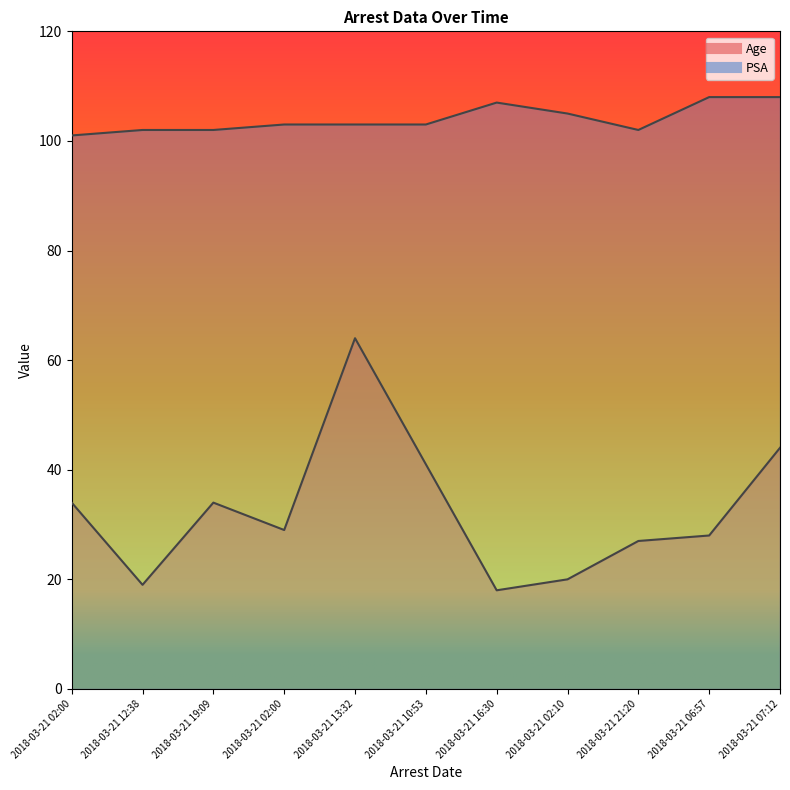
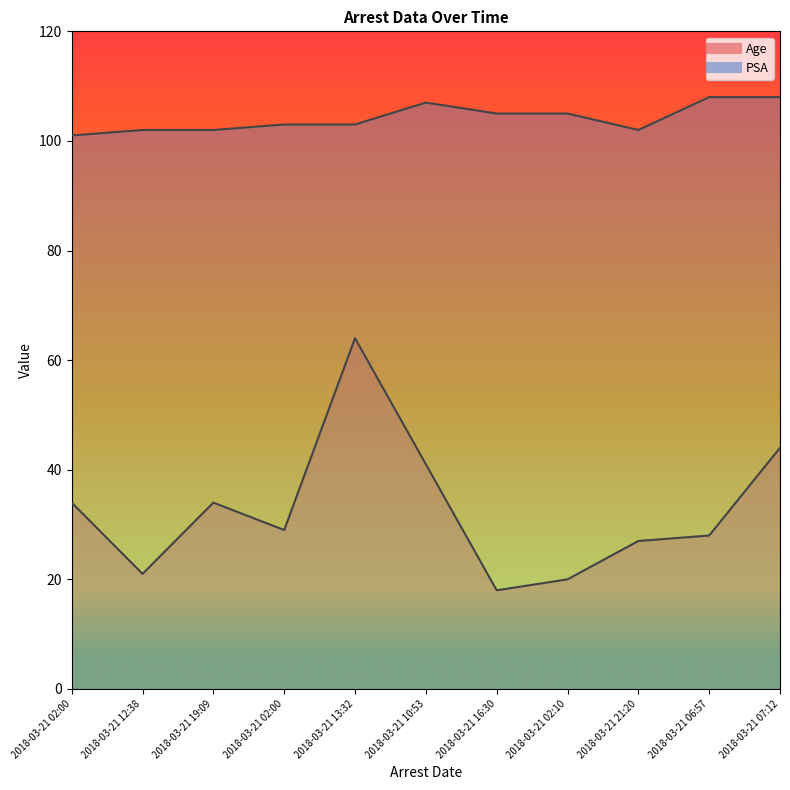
Age, 2018-03-21 12:38: 19 -> 21
PSA, 2018-03-21 10:53: 103 -> 107
PSA, 2018-03-21 16:30: 107 -> 105
